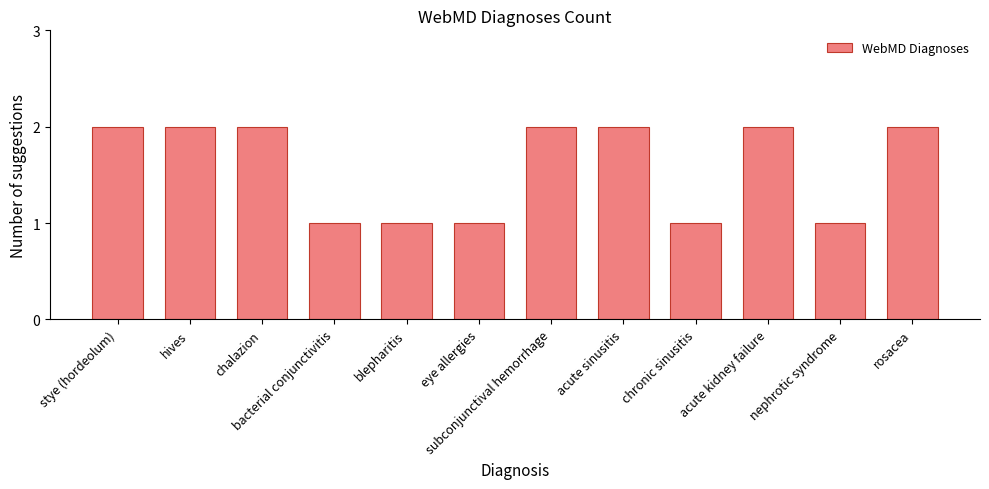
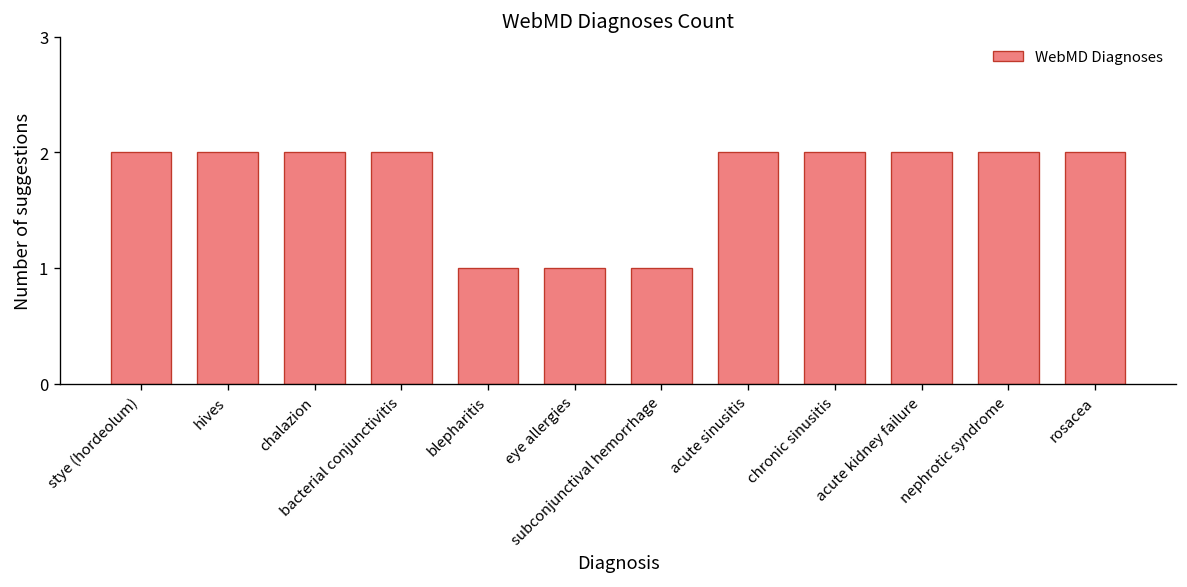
bacterial conjunctivitis: 1 -> 2
subconjunctival hemorrhage: 2 -> 1
chronic sinusitis: 1 -> 2
nephrotic syndrome: 1 -> 2
